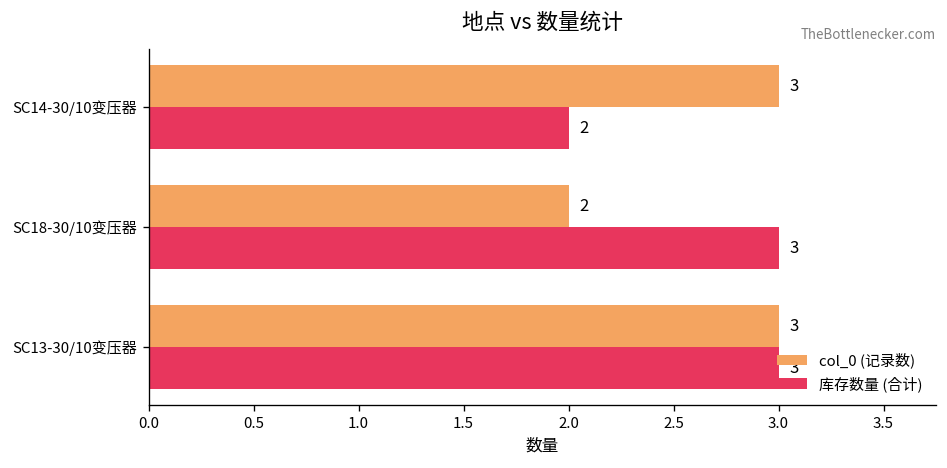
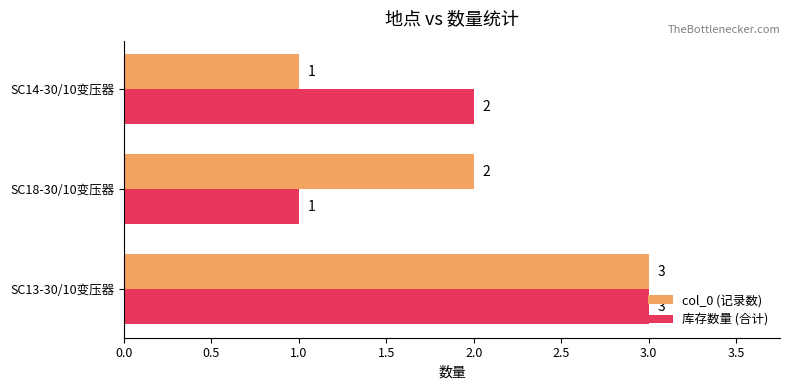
col_0 (记录数), SC14-30/10变压器: 3 -> 1
库存数量 (合计), SC18-30/10变压器: 3 -> 1
